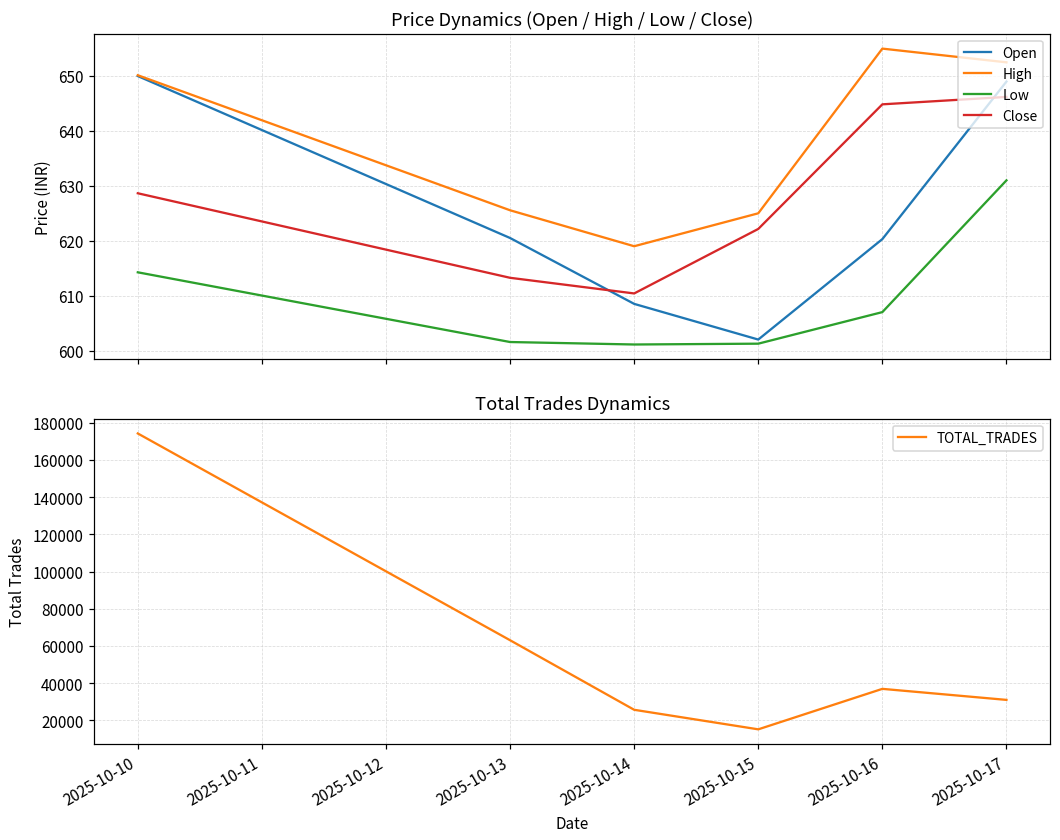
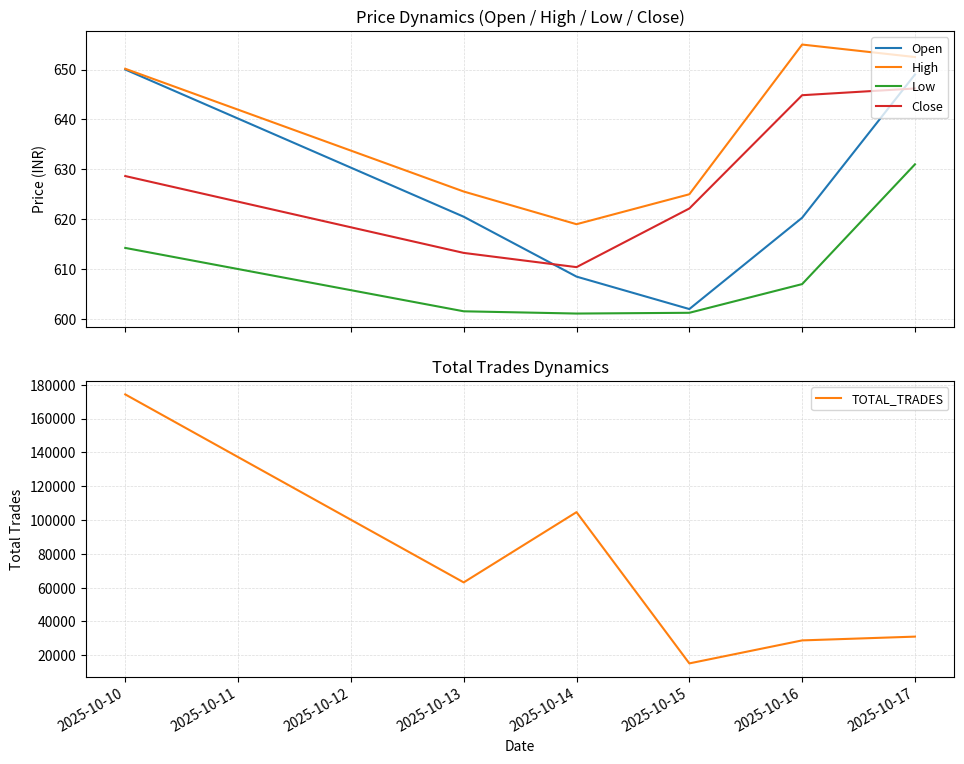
Total Trades Dynamics, 2025-10-14: 26000 -> 105000
Total Trades Dynamics, 2025-10-16: 37000 -> 29000
